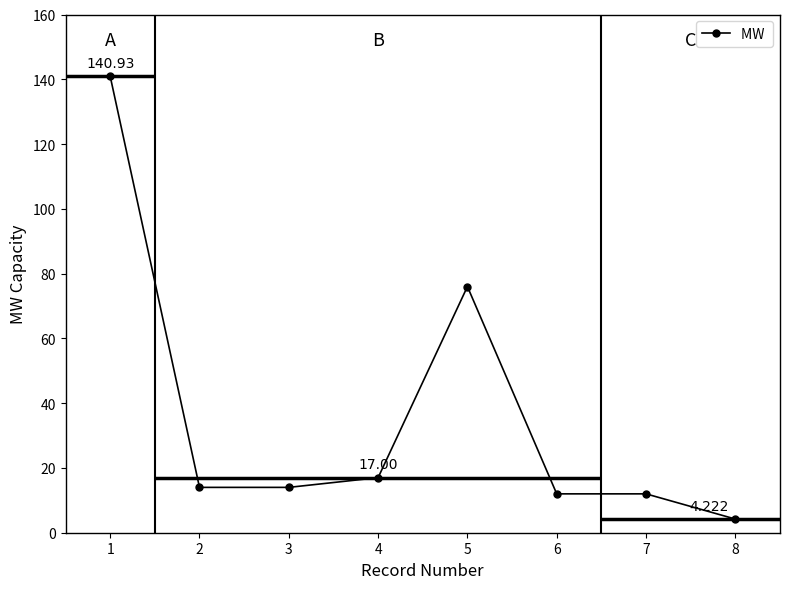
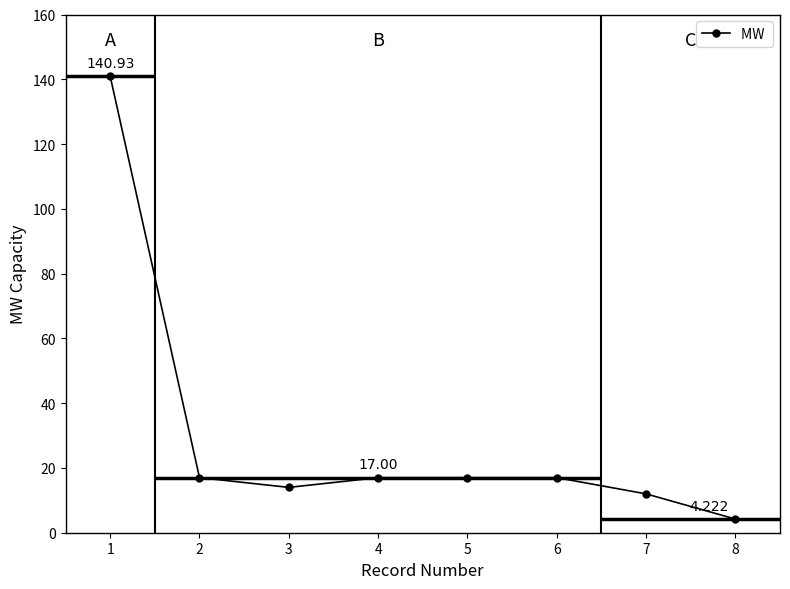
2: 14 -> 17
5: 76 -> 17
6: 12 -> 17
